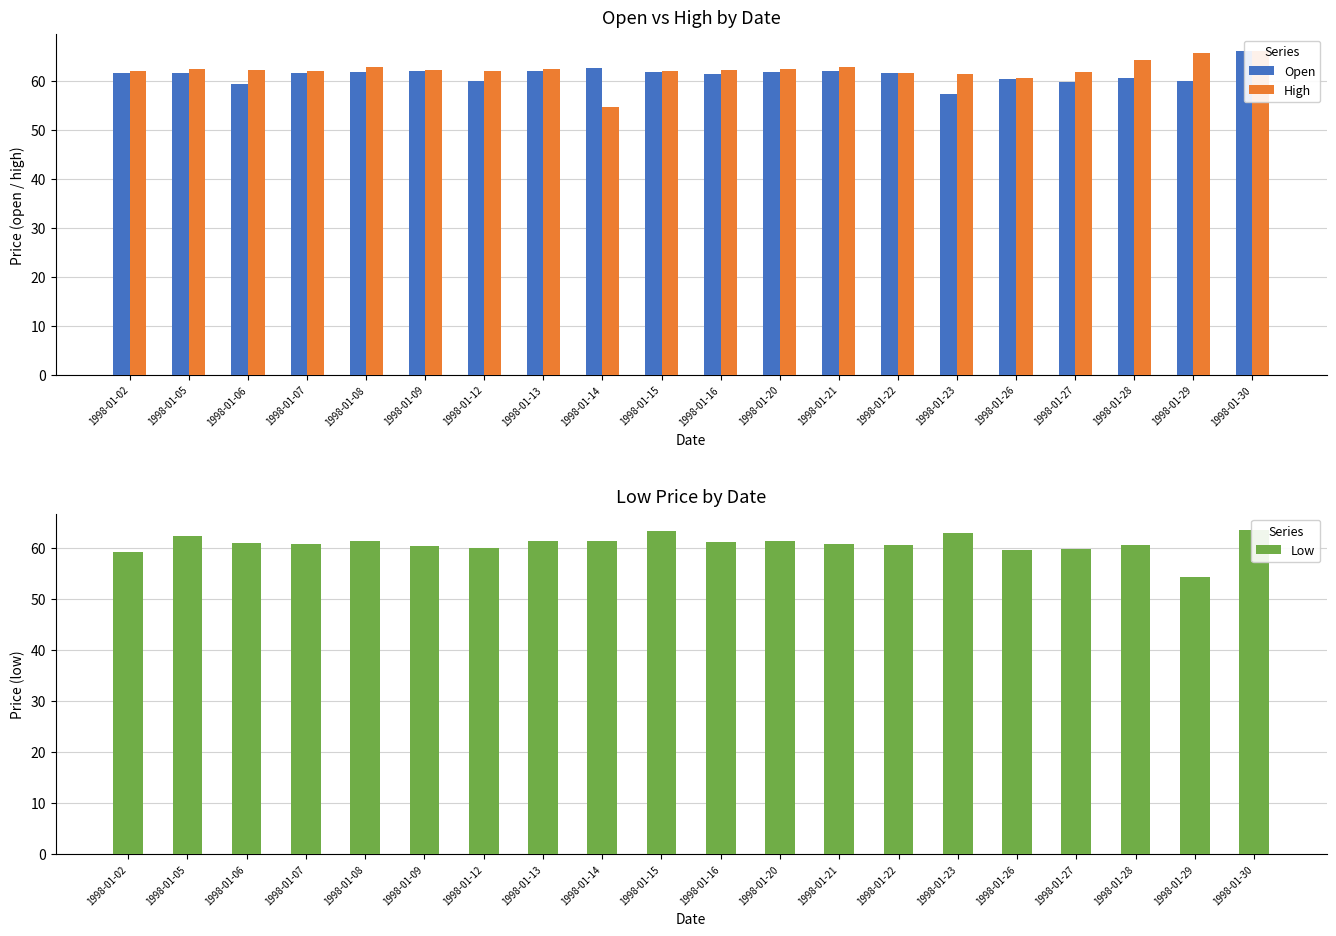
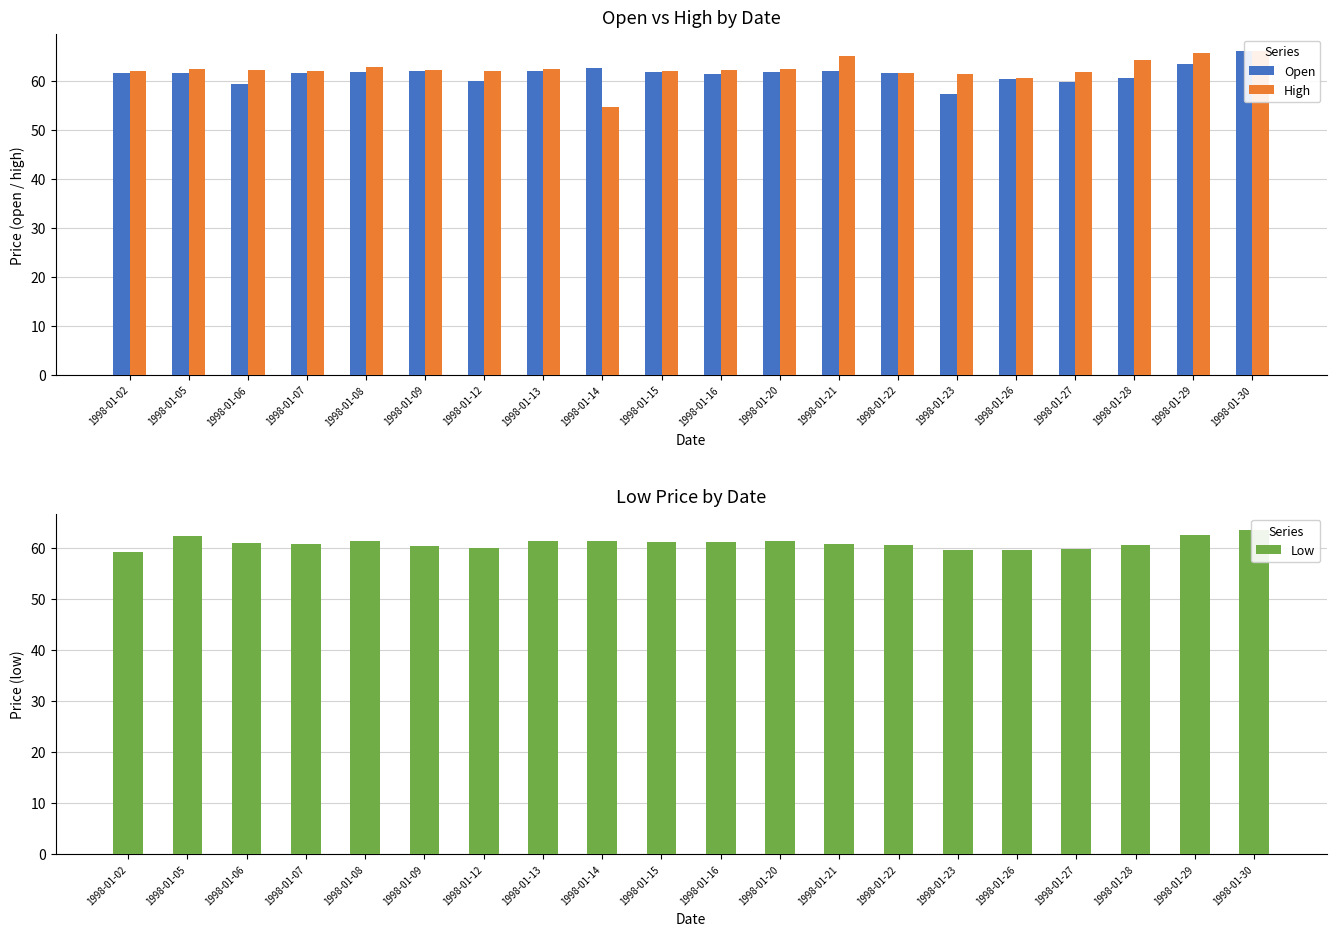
Open vs High by Date, High, 1998-01-21: 63 -> 65
Open vs High by Date, Open, 1998-01-29: 60 -> 64
Low Price by Date, 1998-01-15: 63 -> 61
Low Price by Date, 1998-01-23: 63 -> 60
Low Price by Date, 1998-01-29: 54 -> 63
